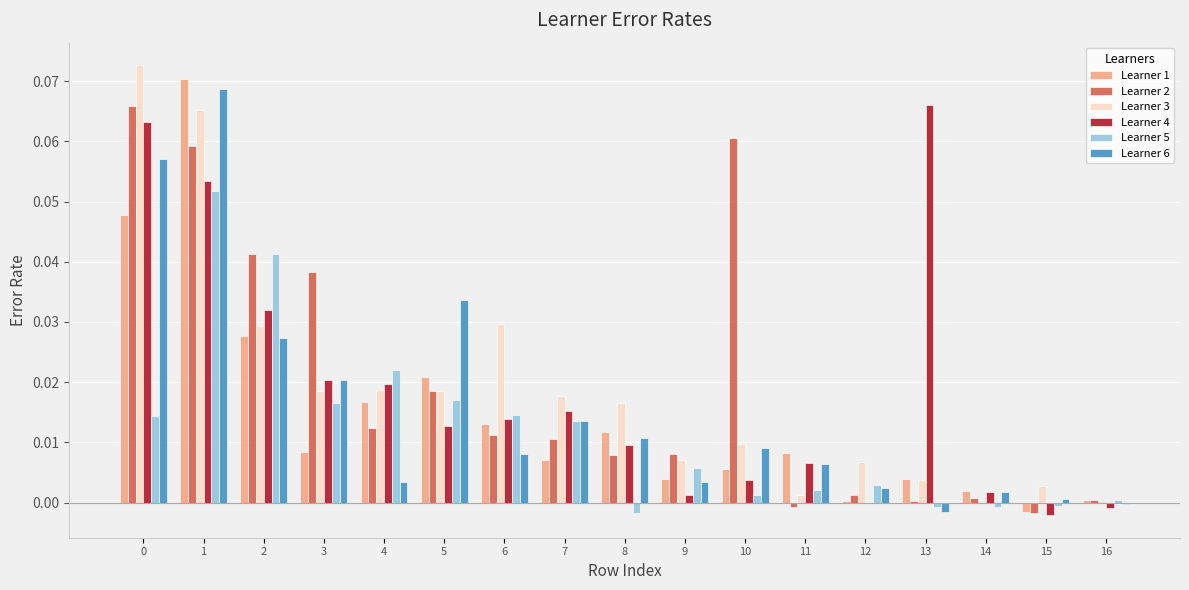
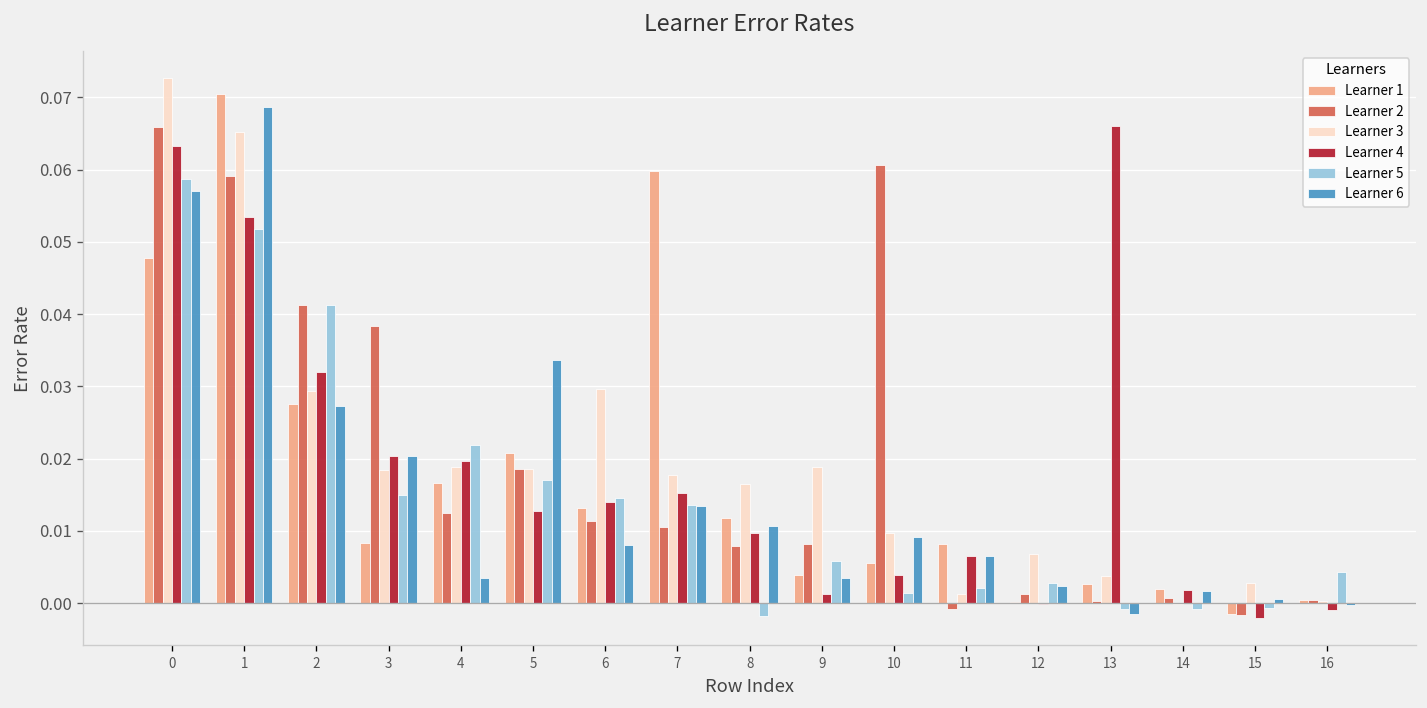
Learner 5, 0: 0.014 -> 0.059
Learner 5, 3: 0.016 -> 0.015
Learner 1, 7: 0.007 -> 0.060
Learner 3, 9: 0.007 -> 0.019
Learner 1, 13: 0.004 -> 0.003
Learner 5, 16: 0.000 -> 0.004
